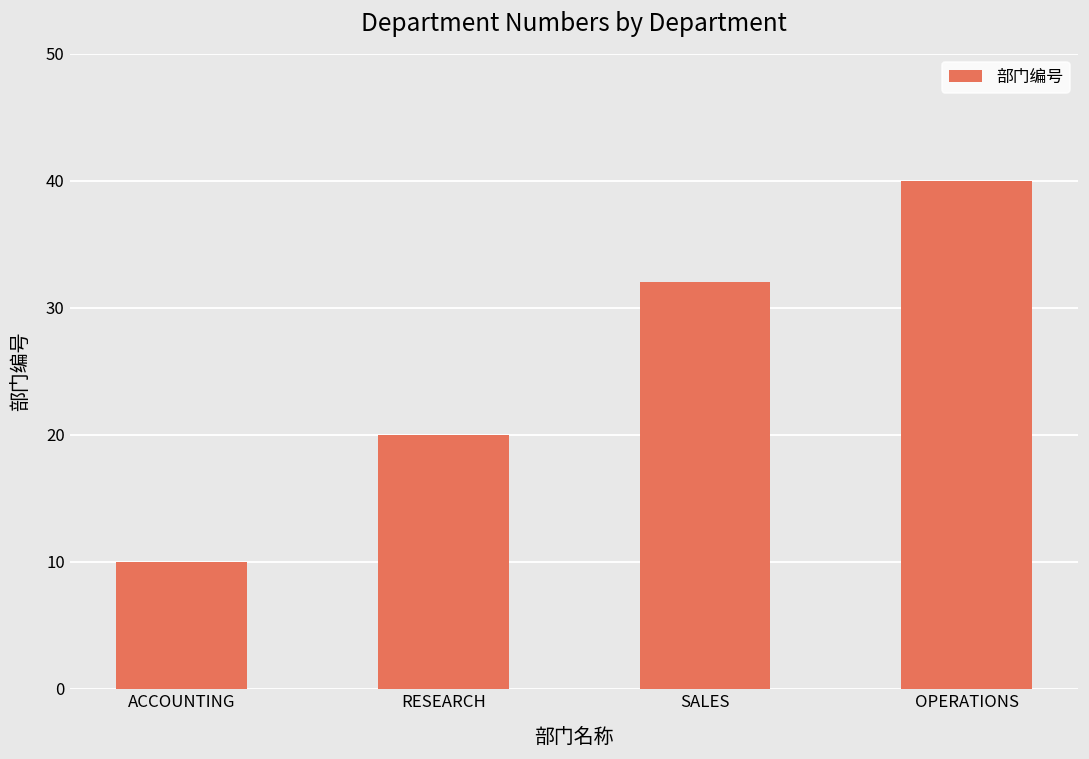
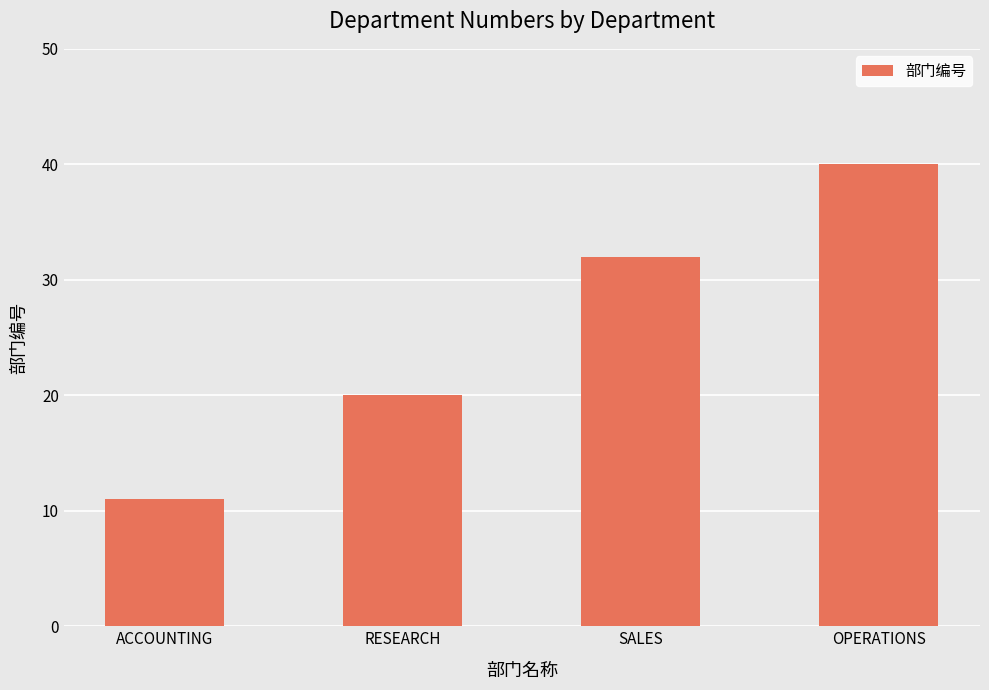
ACCOUNTING: 10 -> 11
